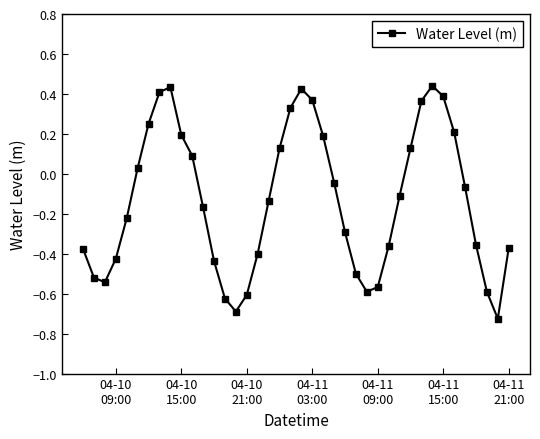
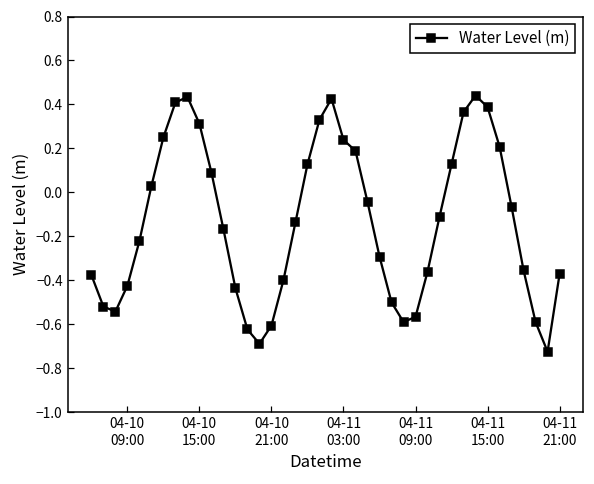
04-10 15:00: 0.19 -> 0.31
04-11 03:00: 0.37 -> 0.24
